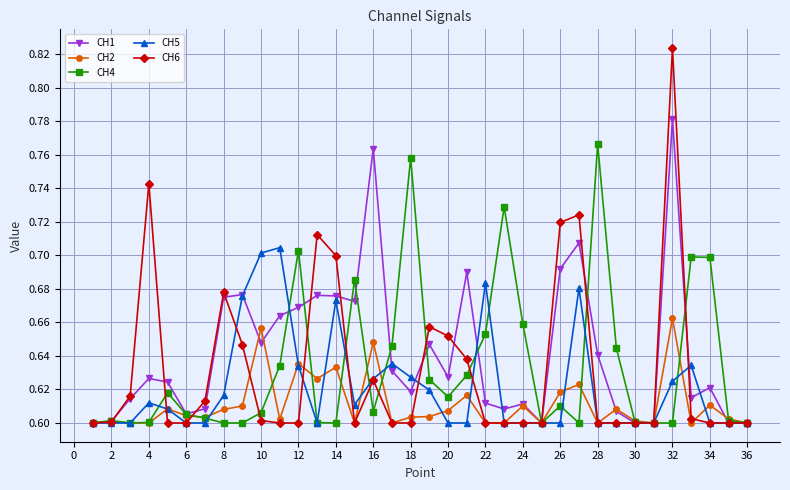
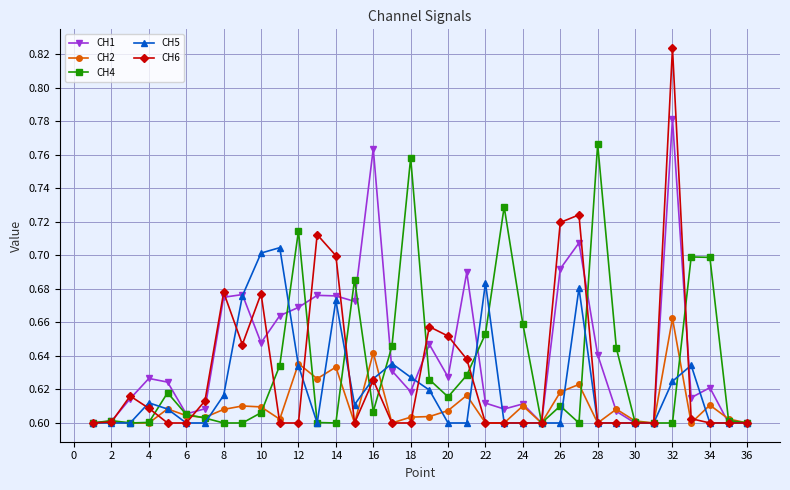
CH6, 4: 0.743 -> 0.609
CH2, 10: 0.657 -> 0.610
CH6, 10: 0.601 -> 0.677
CH4, 12: 0.703 -> 0.715
CH2, 16: 0.648 -> 0.642
